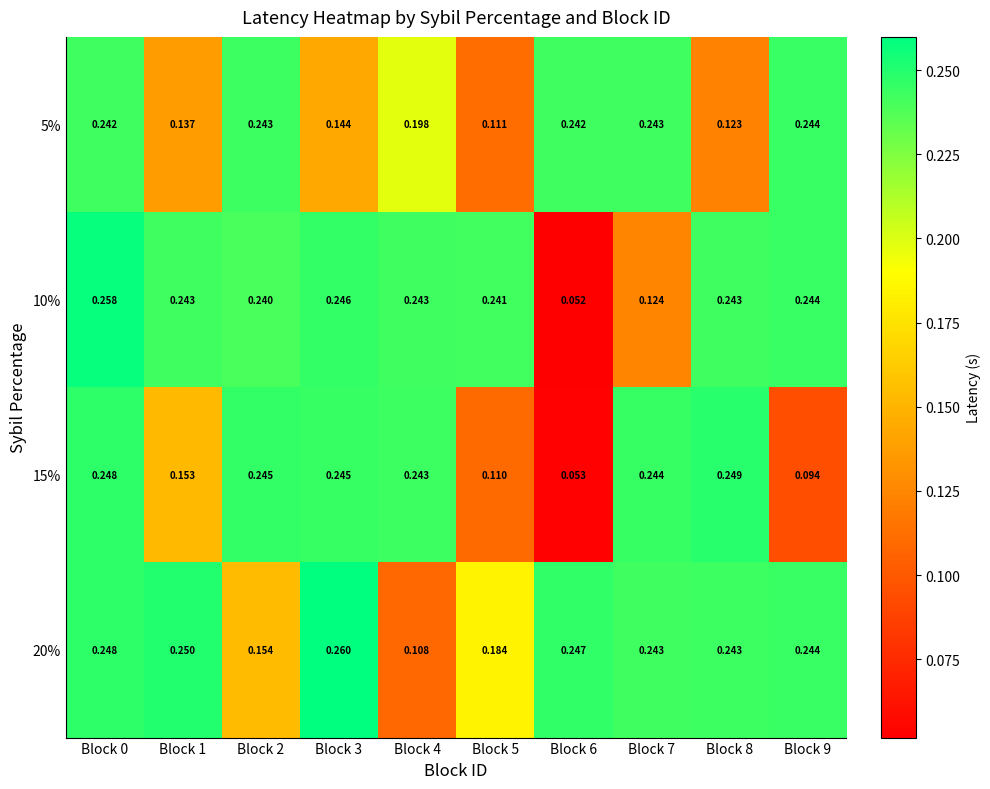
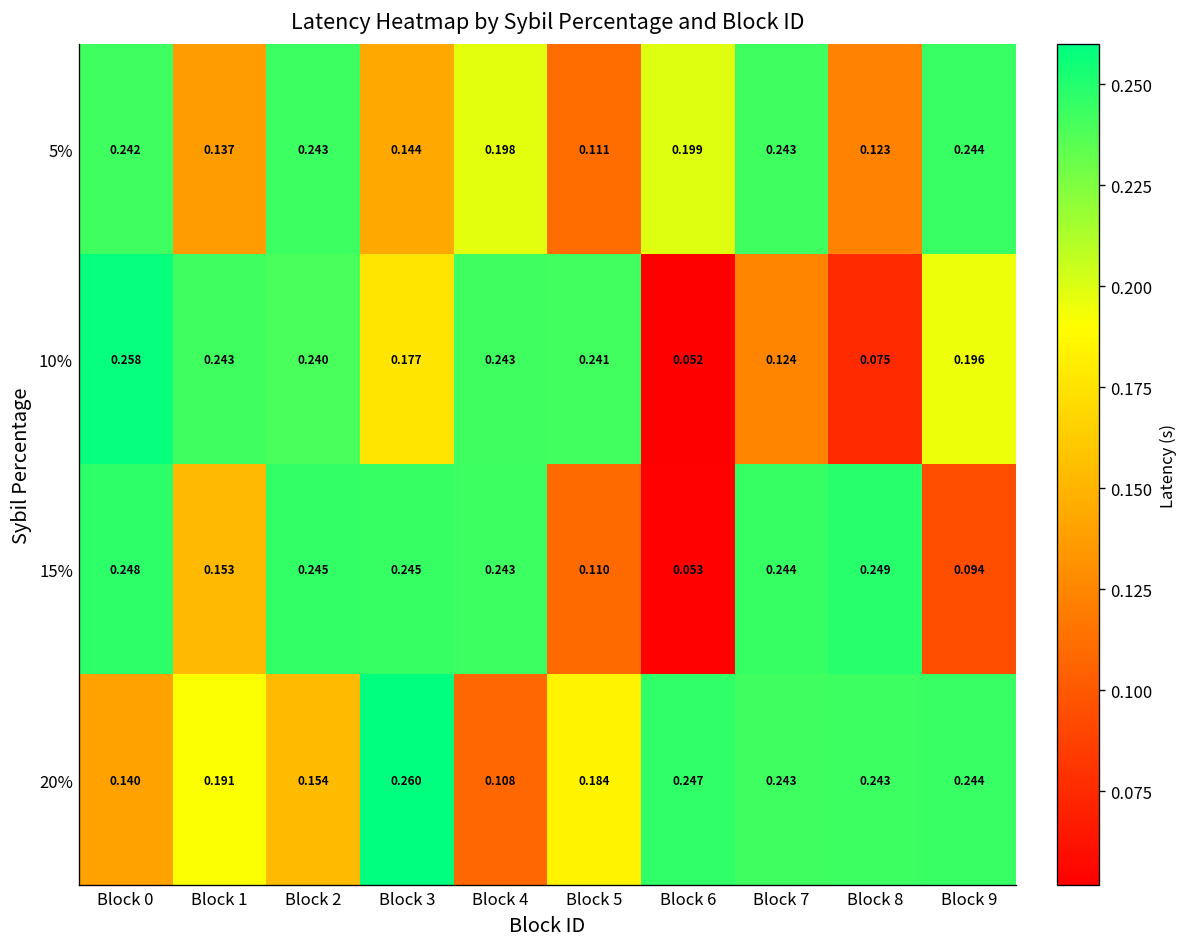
5%, Block 6: 0.242 -> 0.199
10%, Block 3: 0.246 -> 0.177
10%, Block 8: 0.243 -> 0.075
10%, Block 9: 0.244 -> 0.196
20%, Block 0: 0.248 -> 0.140
20%, Block 1: 0.250 -> 0.191
